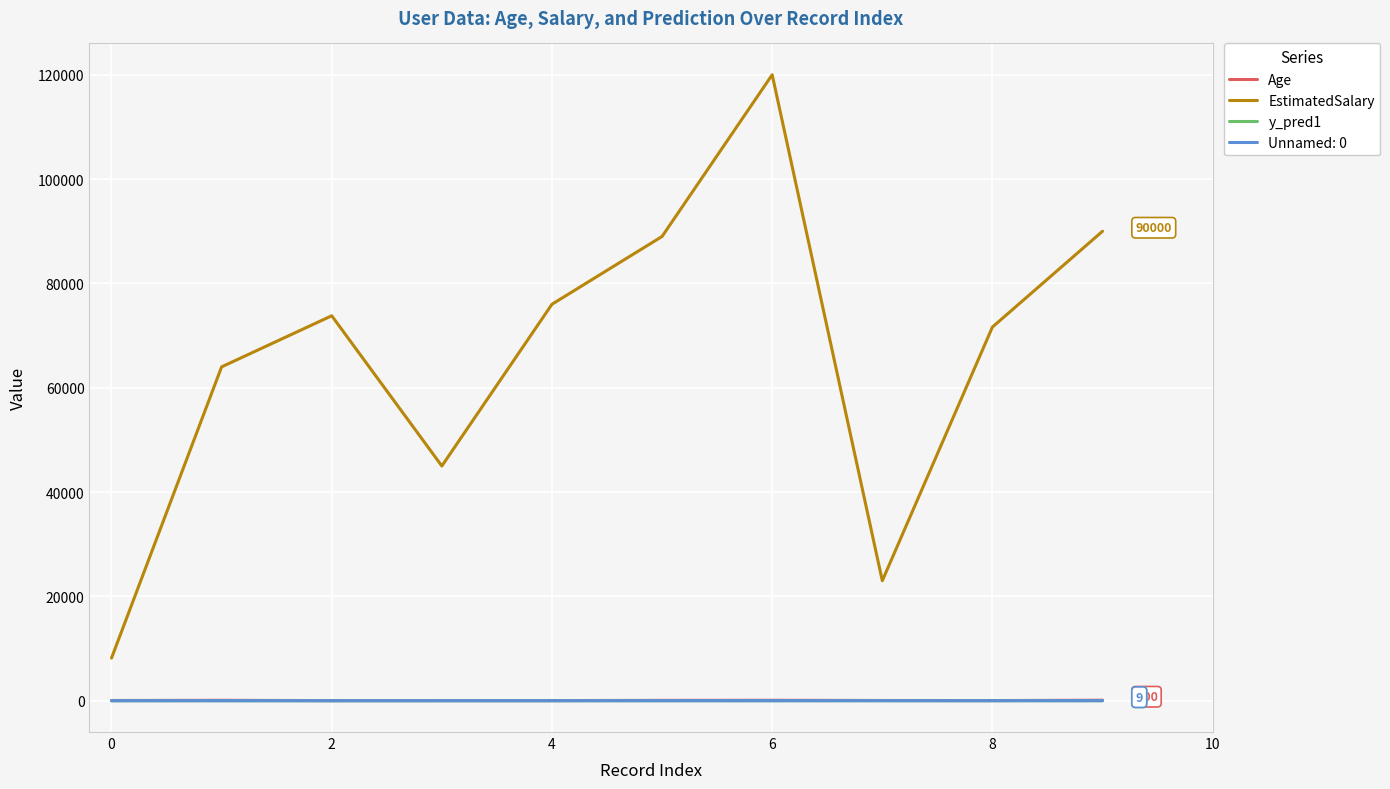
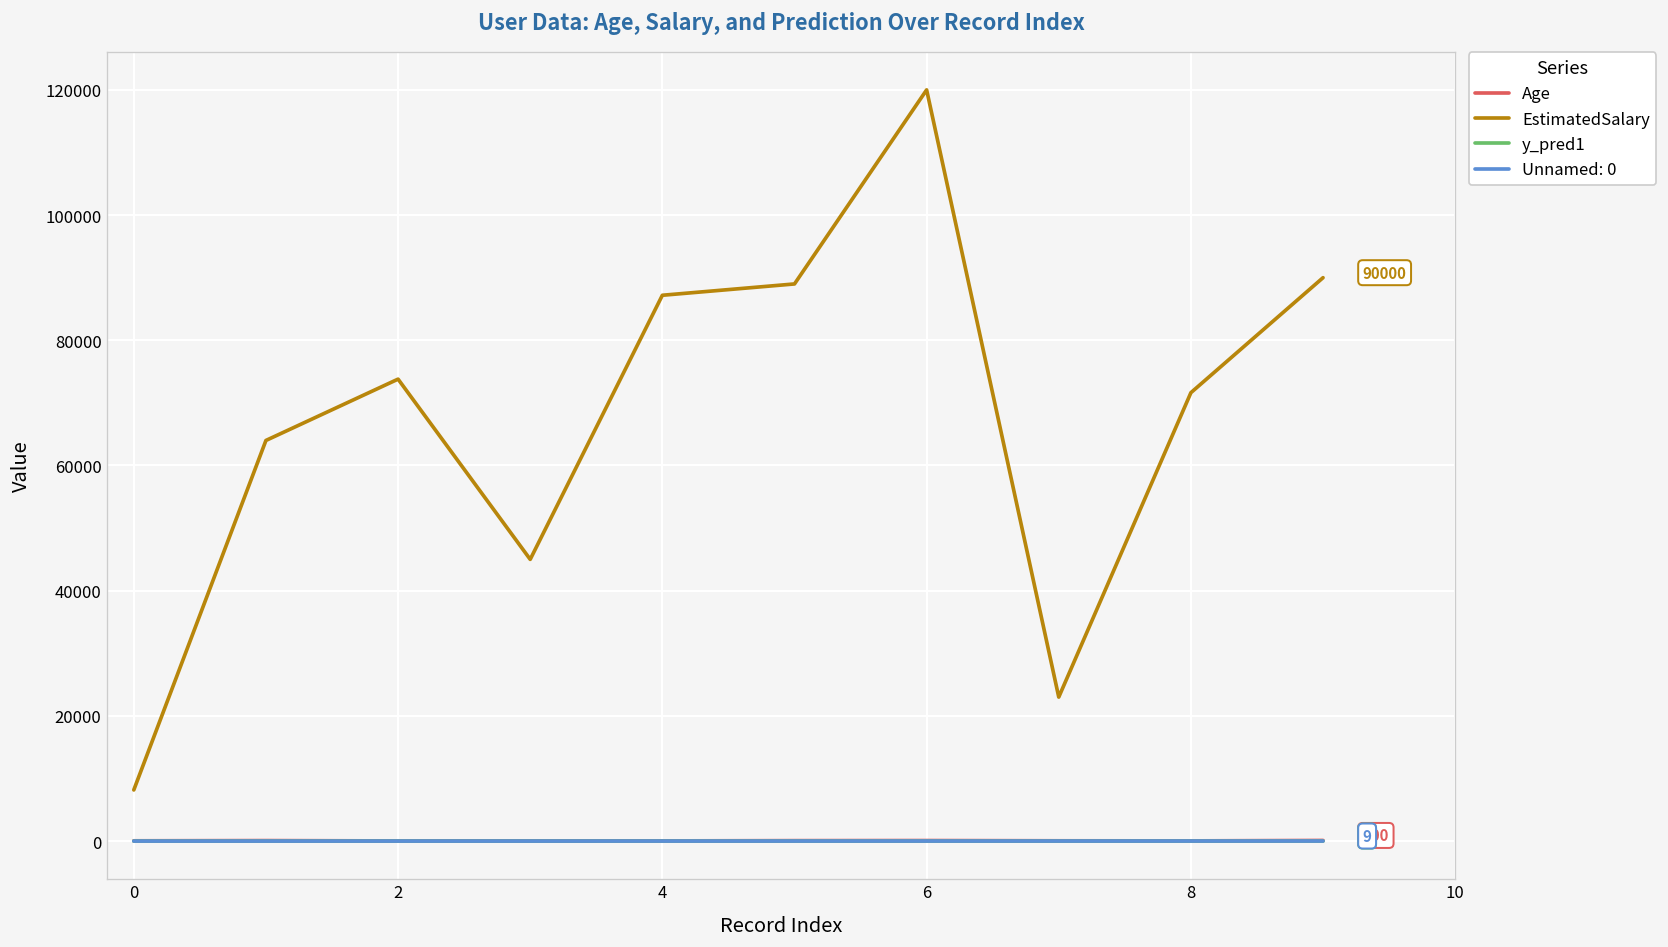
EstimatedSalary, 4: 76000 -> 87000
